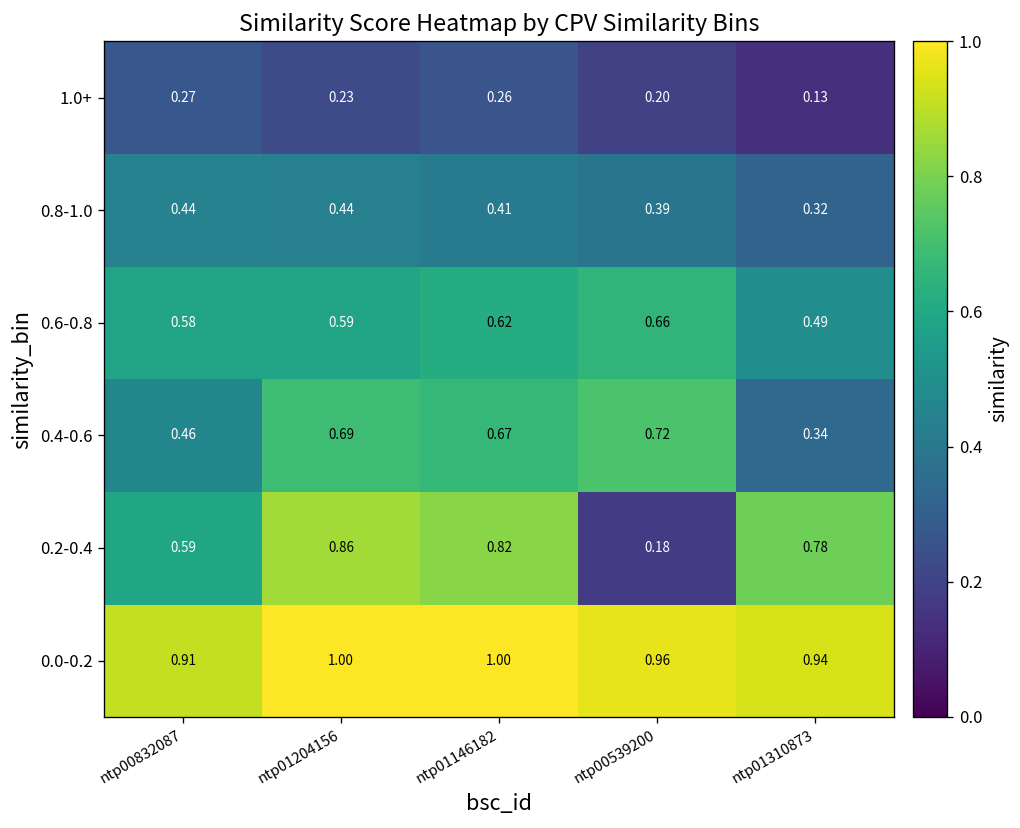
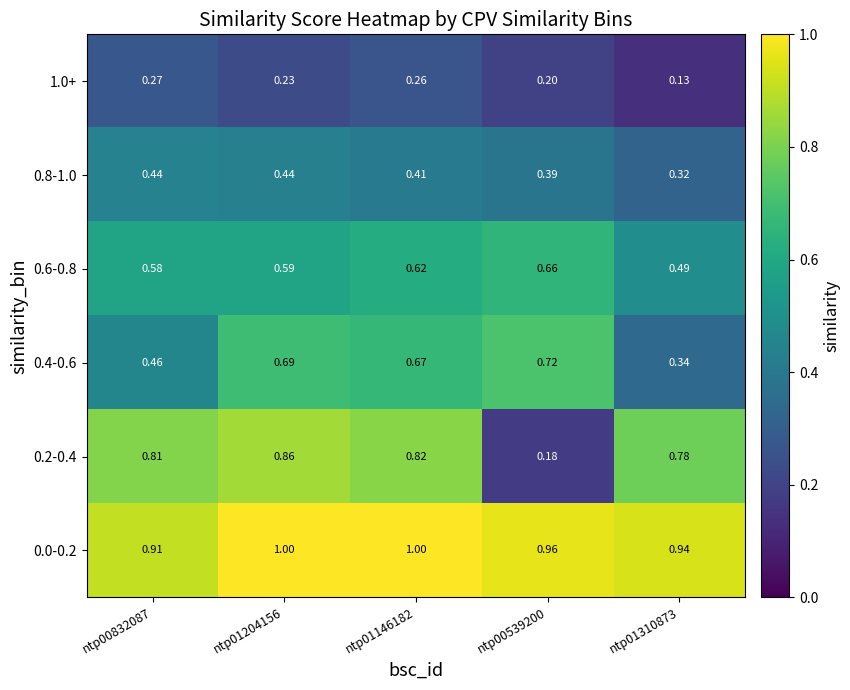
0.2-0.4, ntp00832087: 0.59 -> 0.81
